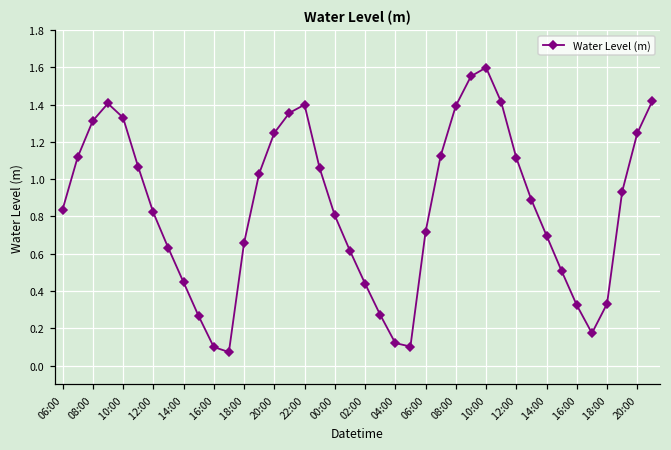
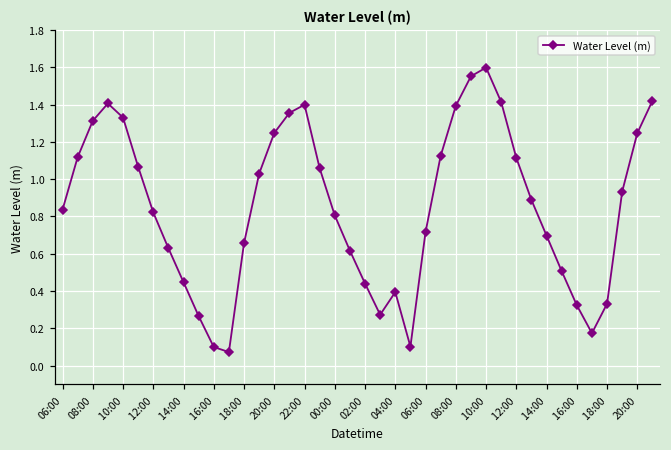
04:00: 0.12 -> 0.39
